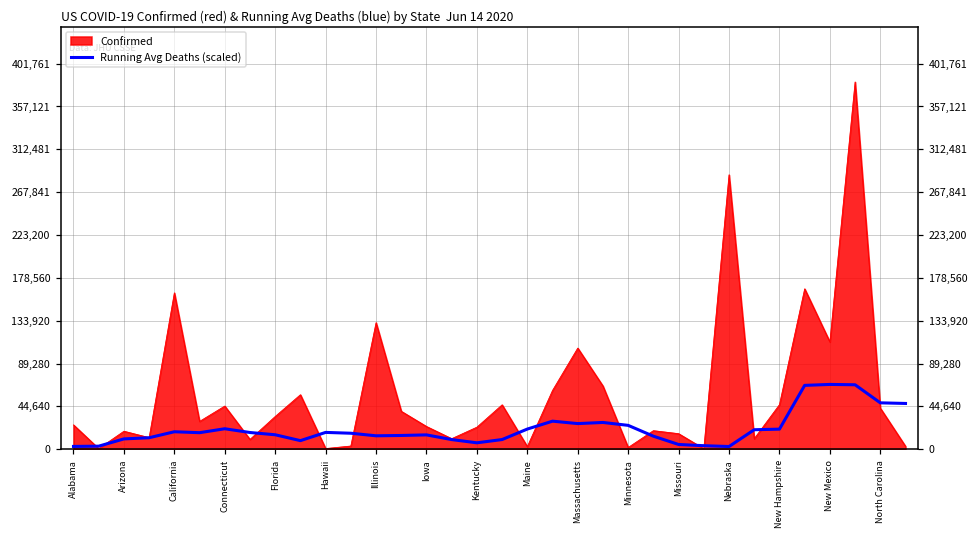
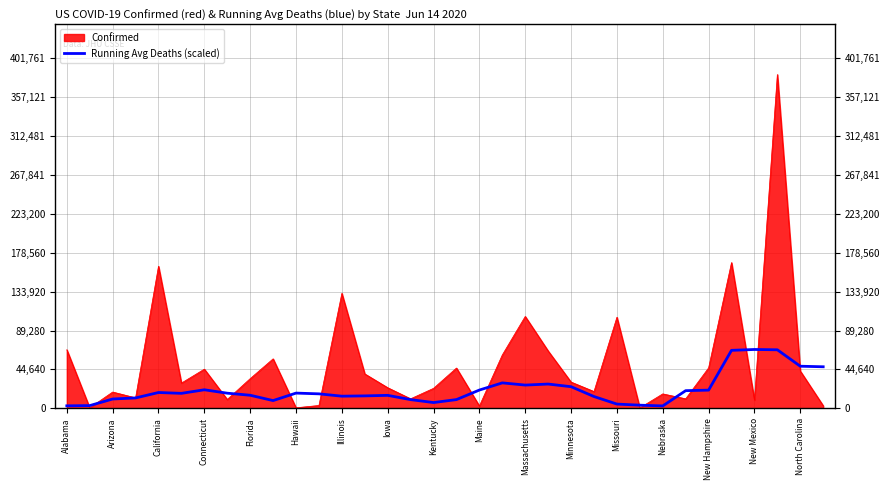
Confirmed, Alabama: 30,000 -> 70,000
Confirmed, Minnesota: 0 -> 30,000
Confirmed, Missouri: 20,000 -> 100,000
Confirmed, Nebraska: 290,000 -> 20,000
Confirmed, New Mexico: 110,000 -> 10,000
